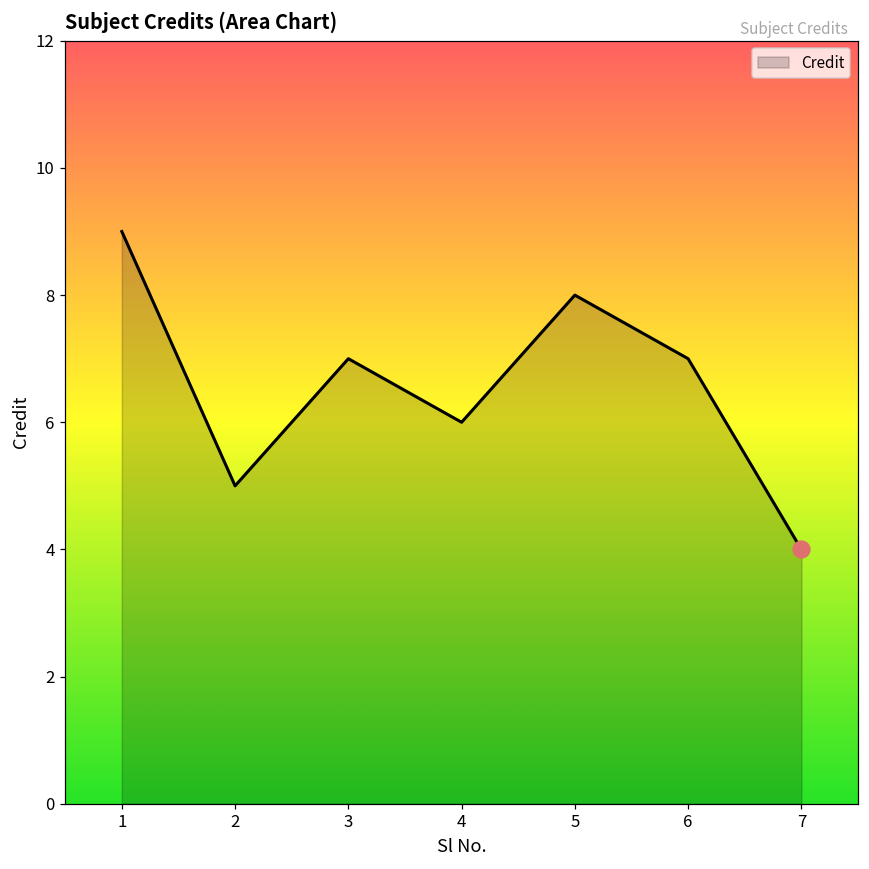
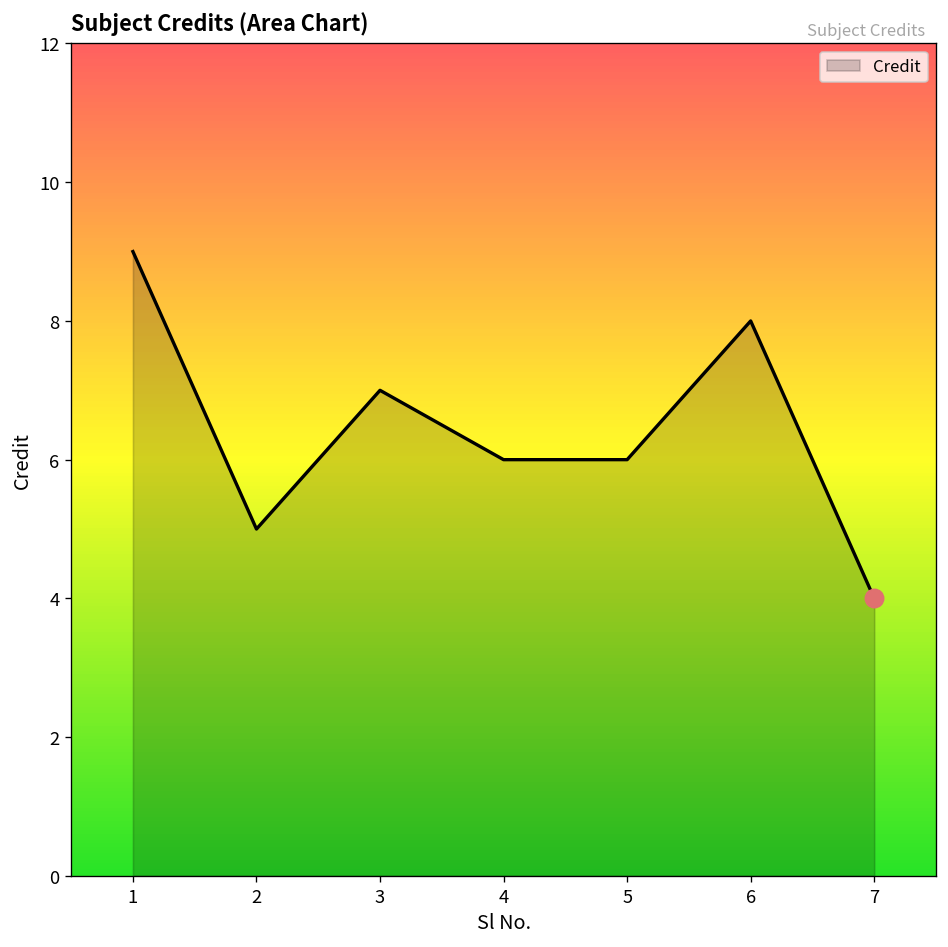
Credit, 5: 8 -> 6
Credit, 6: 7 -> 8
